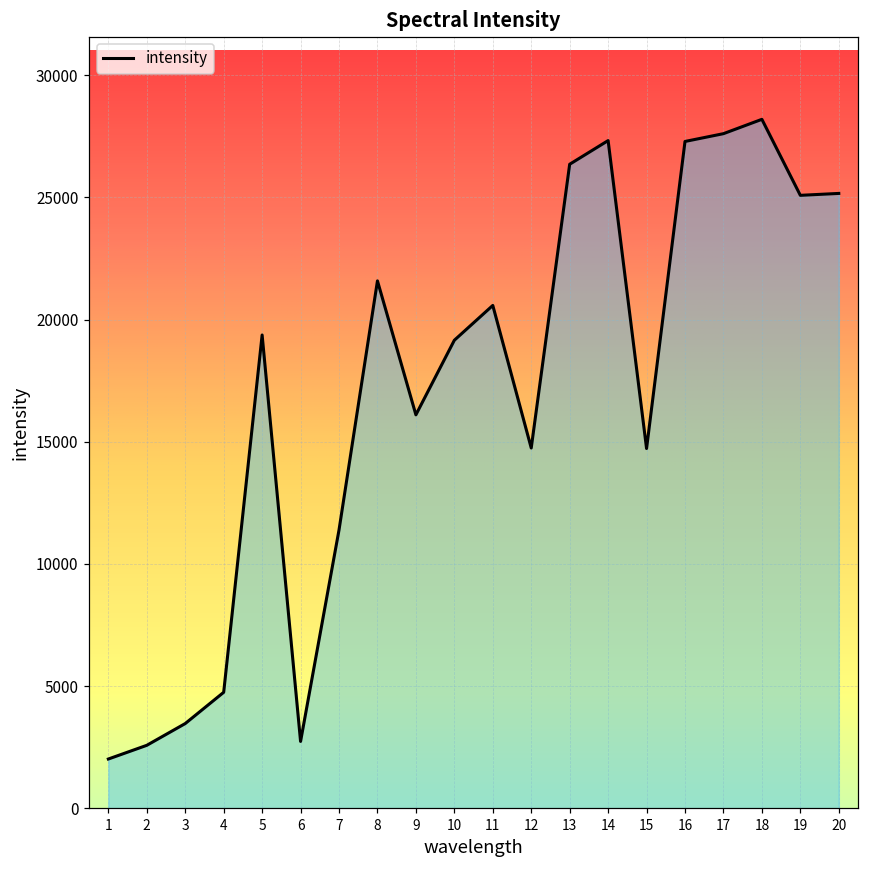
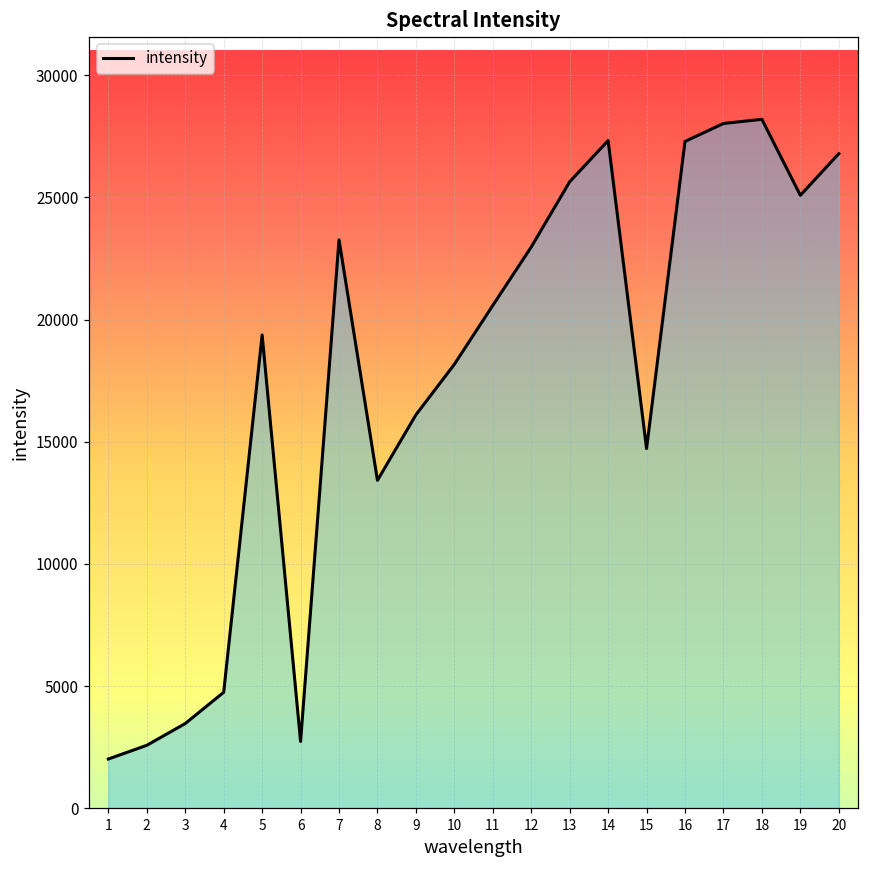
7: 11400 -> 23300
8: 21600 -> 13400
10: 19200 -> 18200
12: 14700 -> 23000
13: 26400 -> 25600
17: 27600 -> 28000
20: 25200 -> 26800
